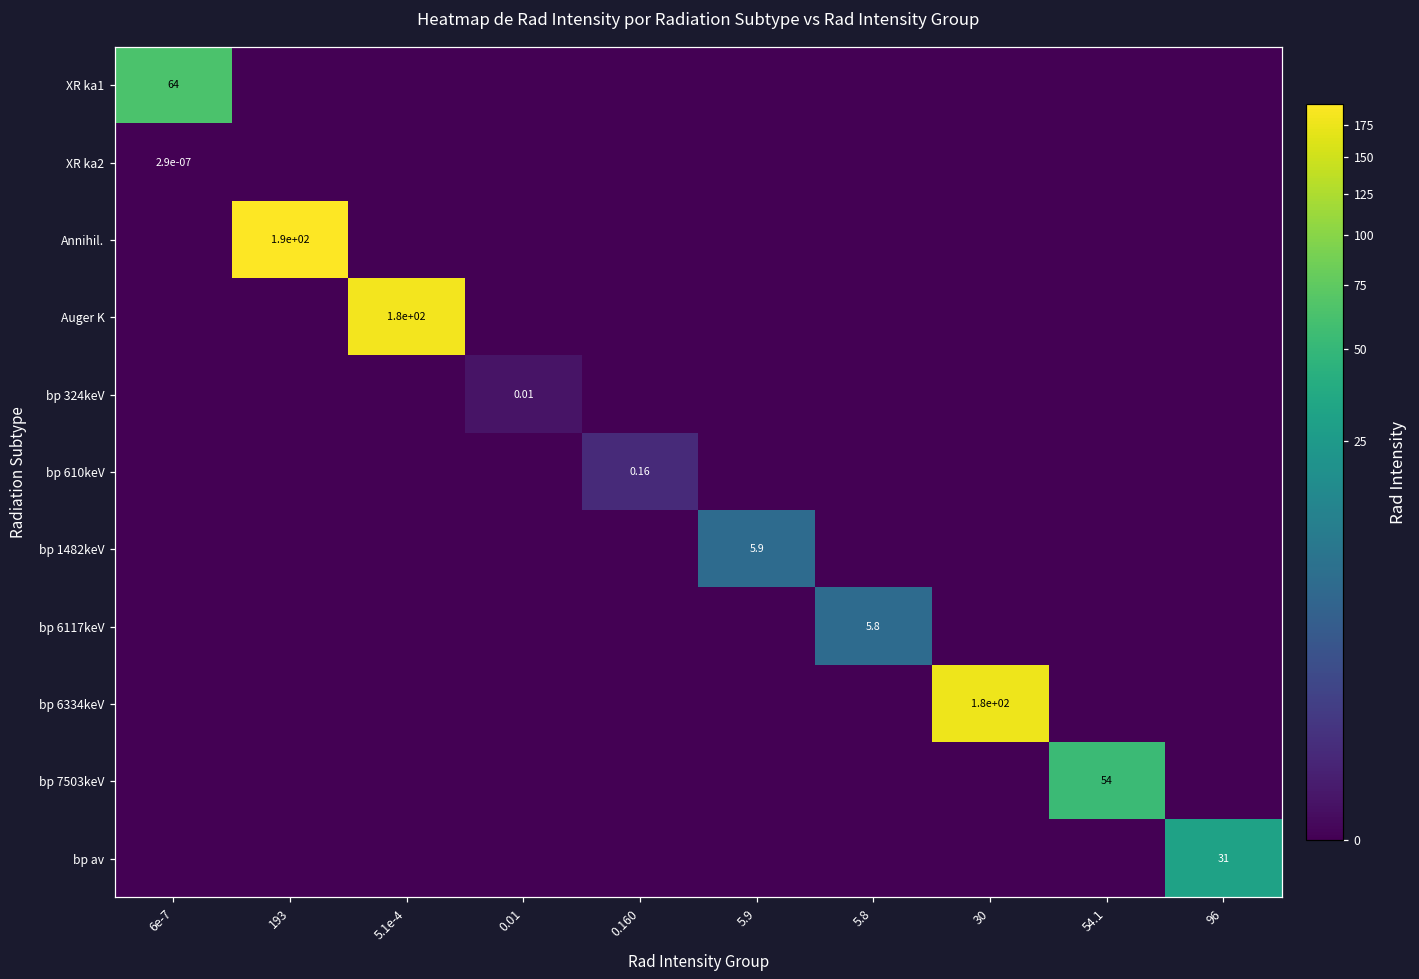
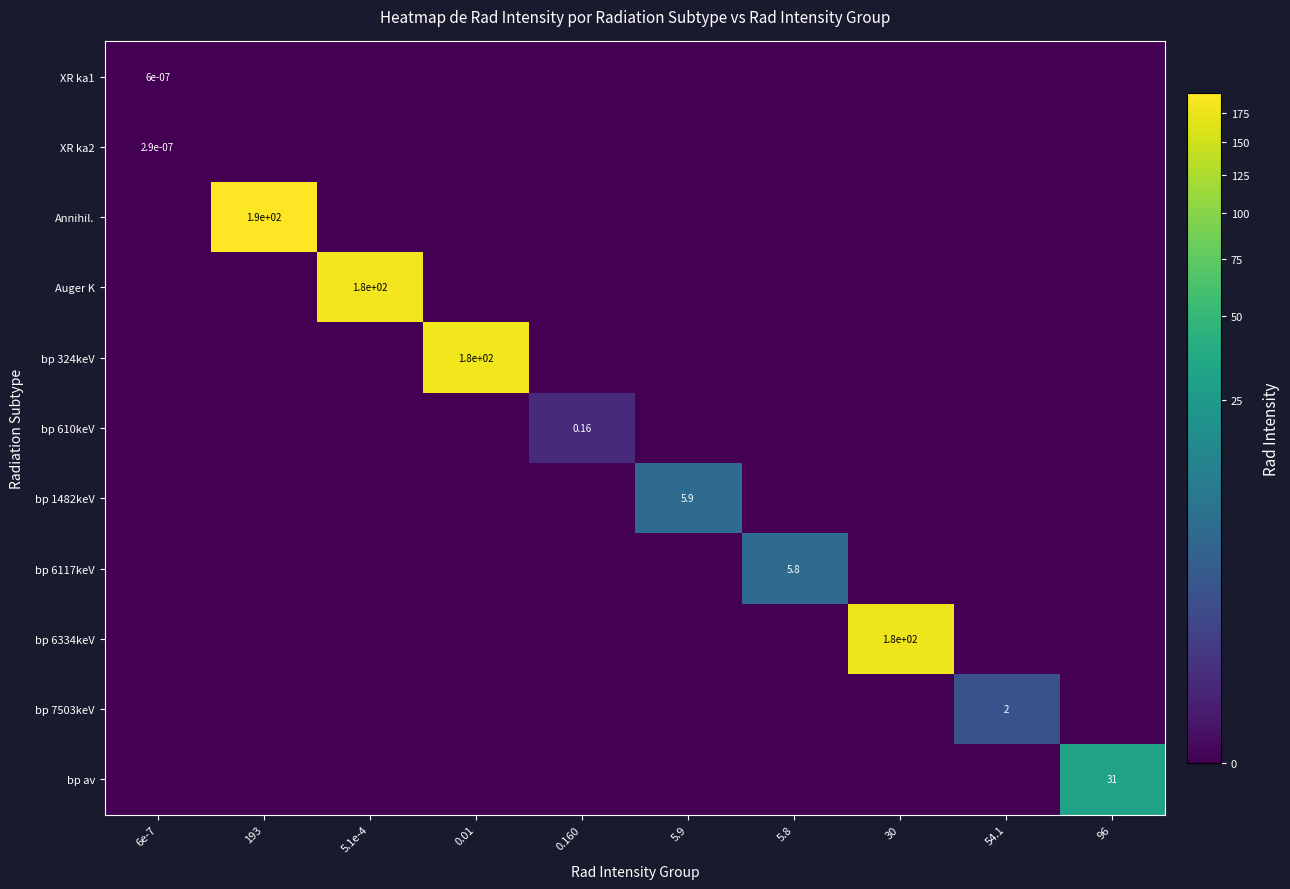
XR ka1, 6e-7: 64 -> 6e-07
bp 324keV, 0.01: 0.01 -> 1.8e+02
bp 7503keV, 54.1: 54 -> 2
